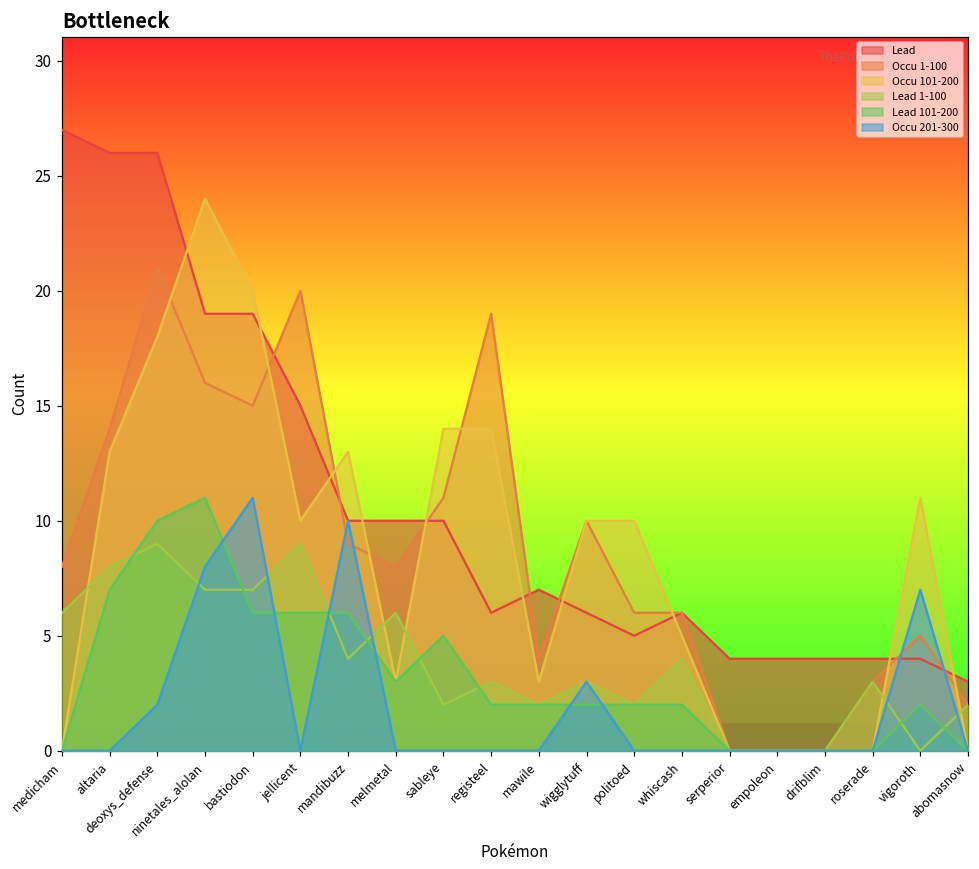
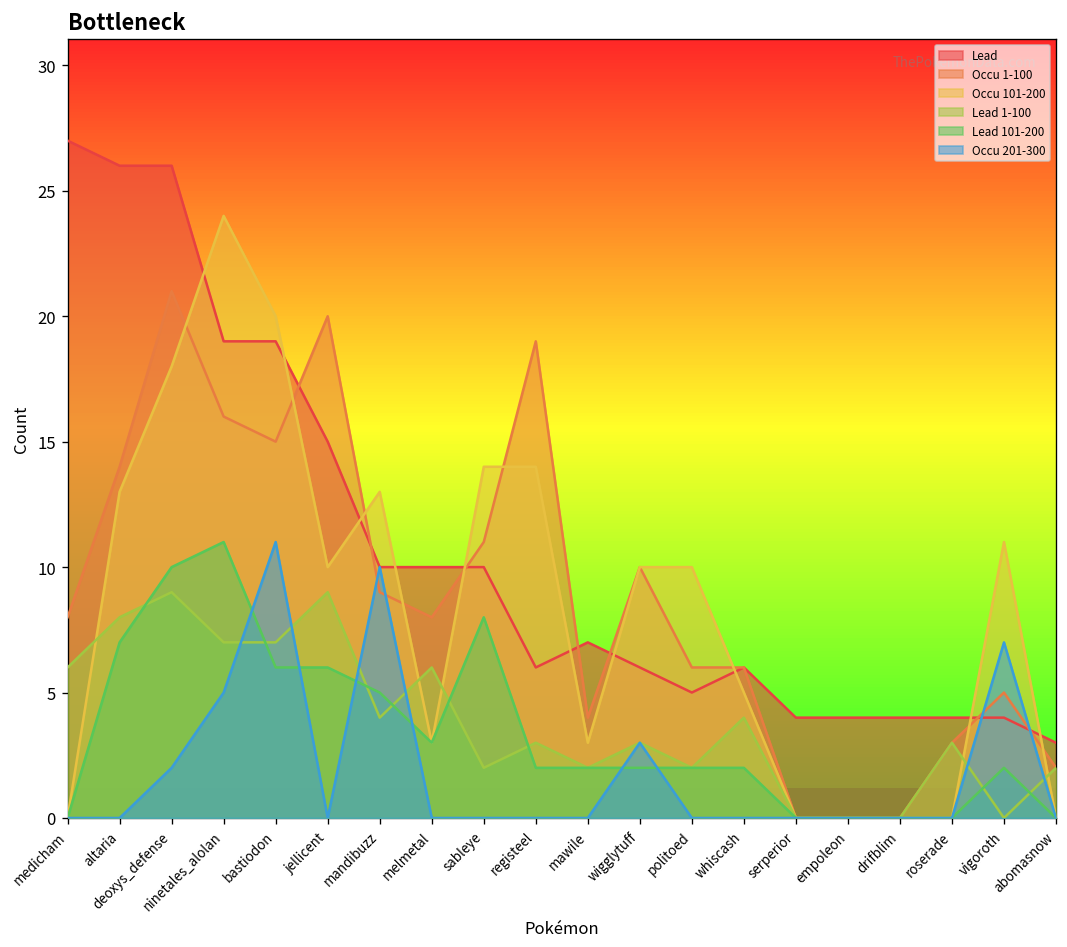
Occu 201-300, ninetales_alolan: 8 -> 5
Lead 101-200, mandibuzz: 6 -> 5
Lead 101-200, sableye: 5 -> 8
